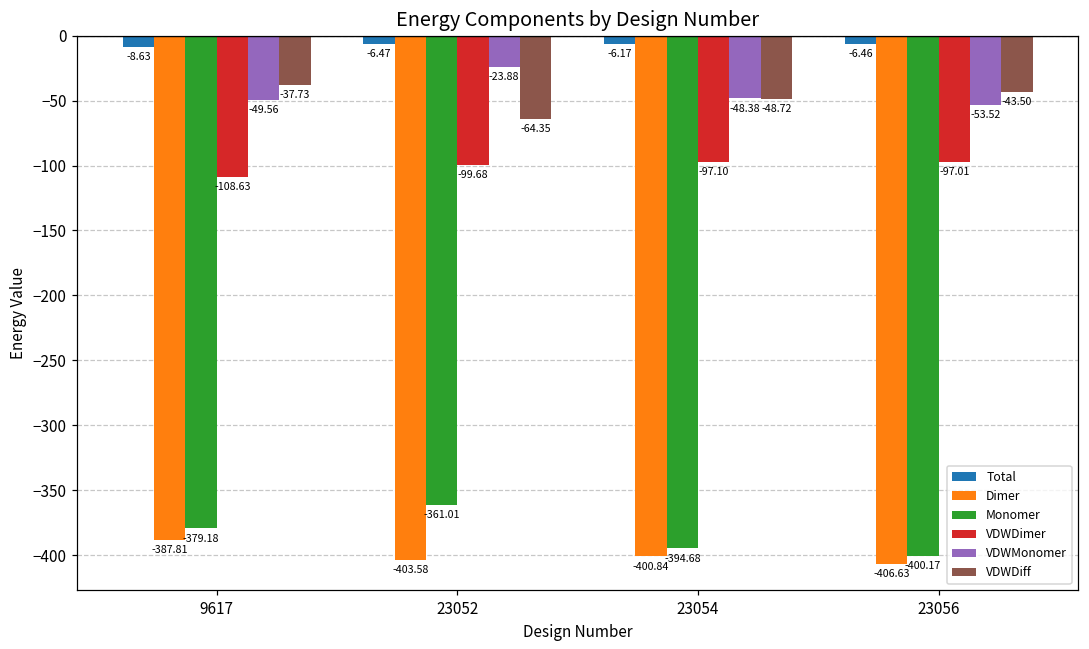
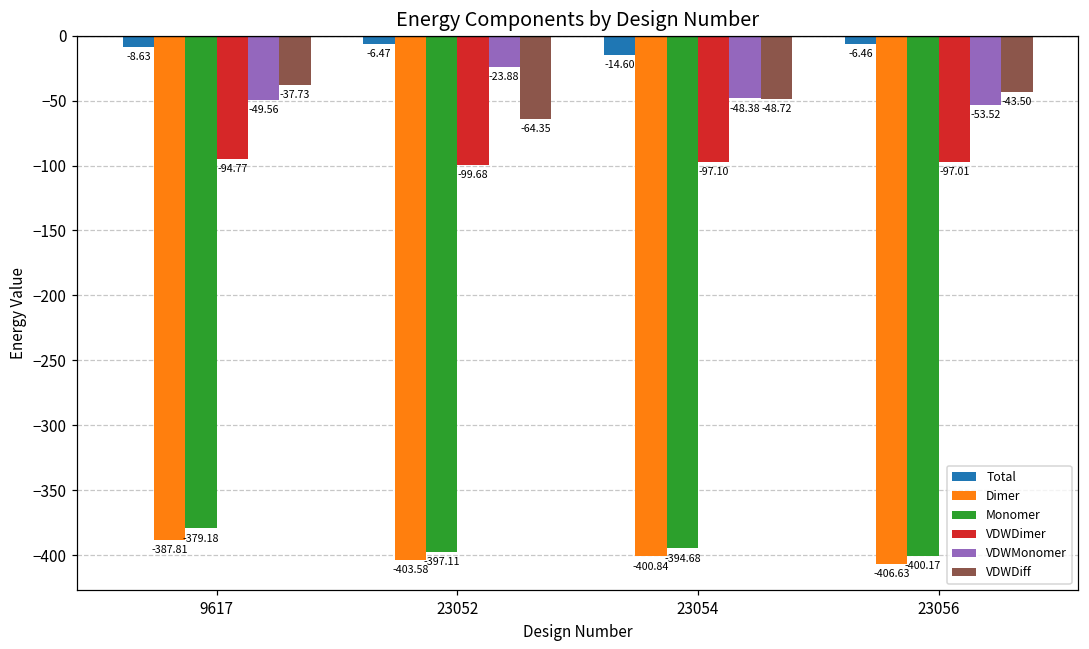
VDWDimer, 9617: -108.63 -> -94.77
Monomer, 23052: -361.01 -> -397.11
Total, 23054: -6.17 -> -14.60
